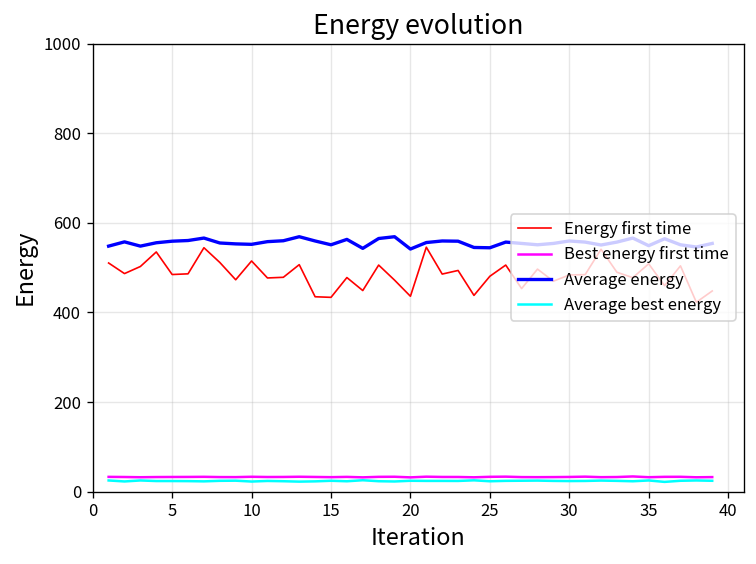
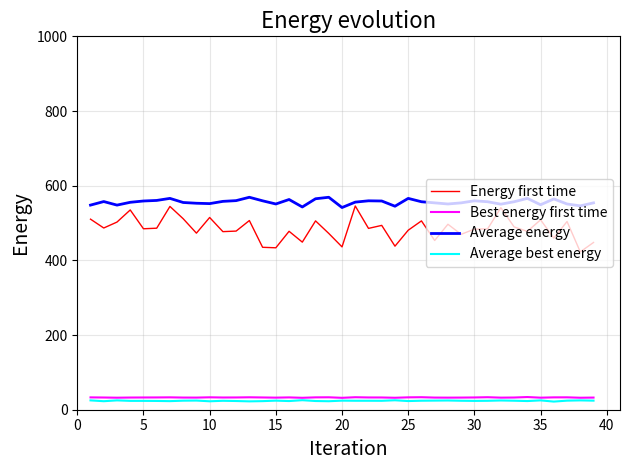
Average energy, 25: 540 -> 570
